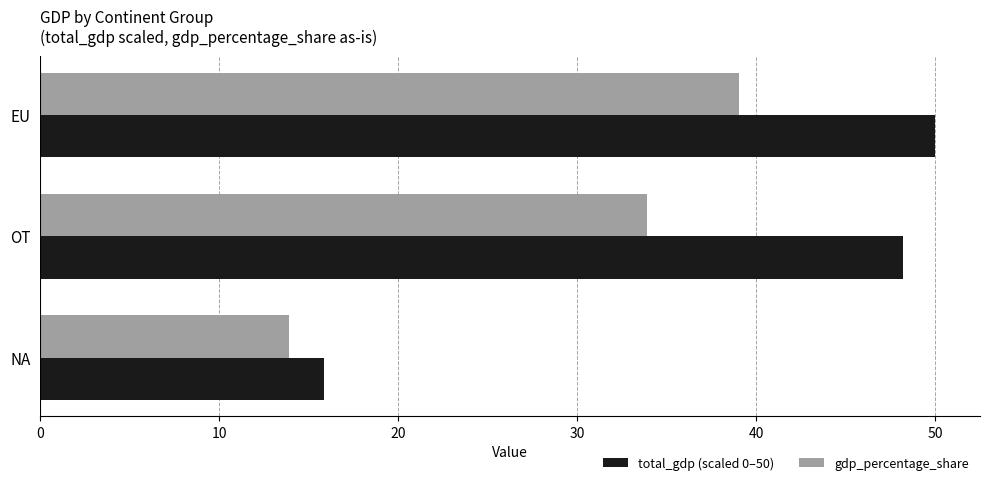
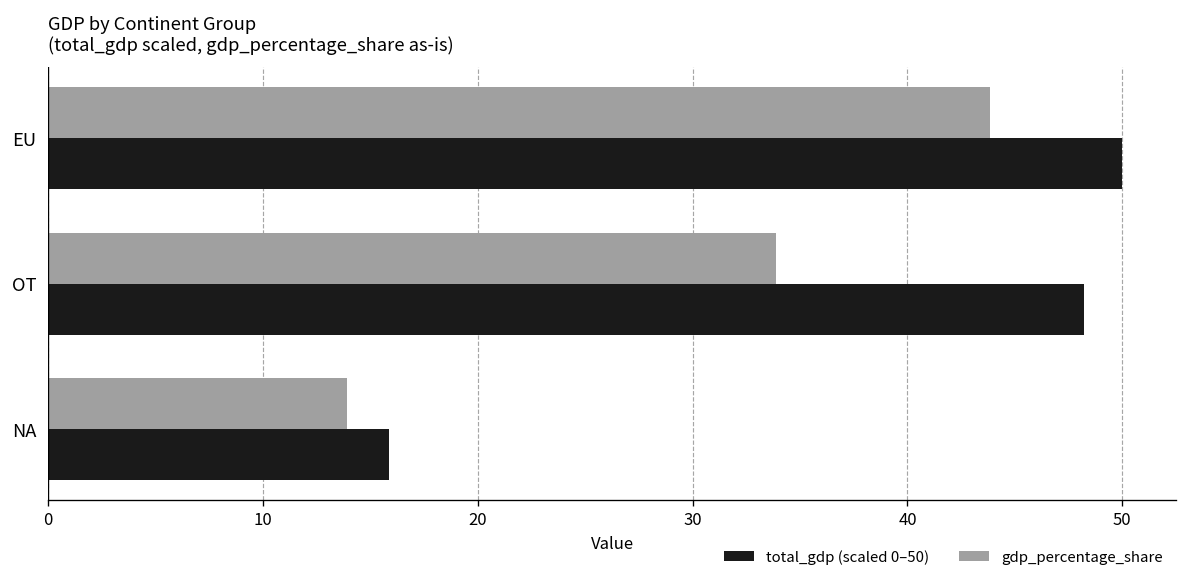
gdp_percentage_share, EU: 39.0 -> 43.8
